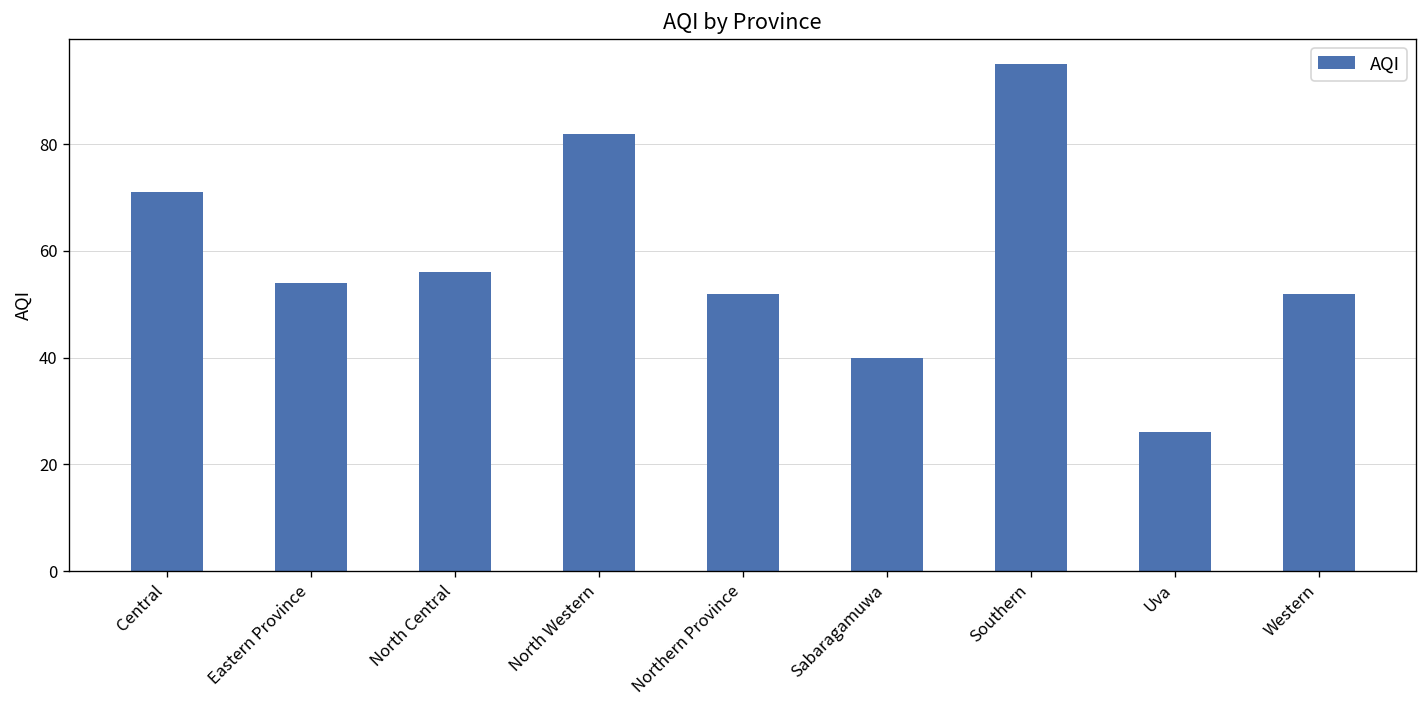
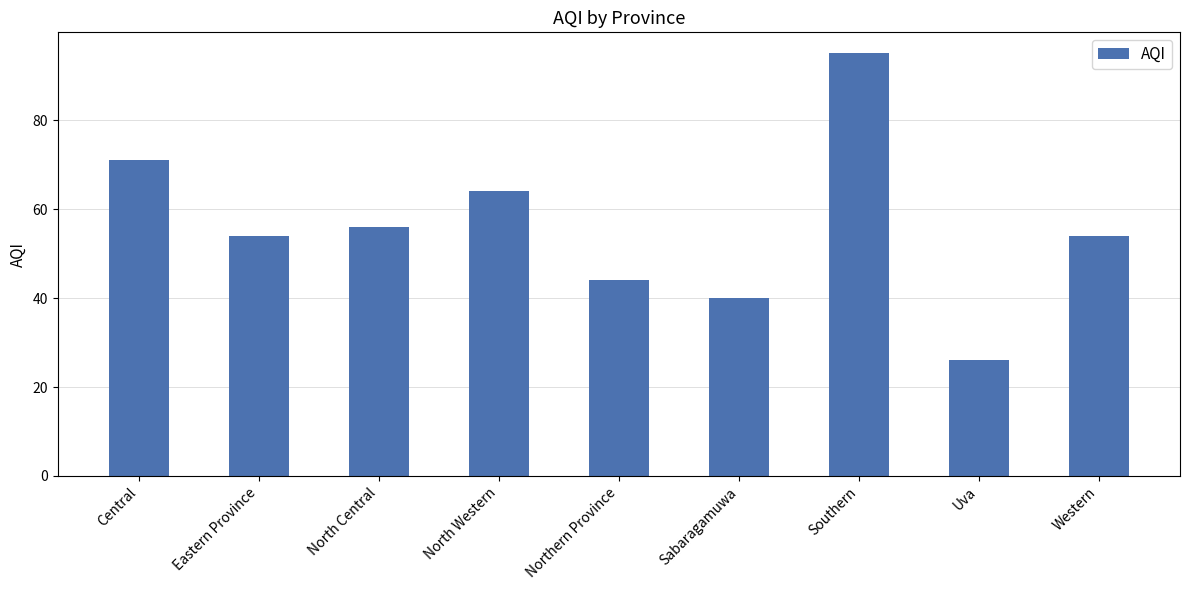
North Western: 82 -> 64
Northern Province: 52 -> 44
Western: 52 -> 54
